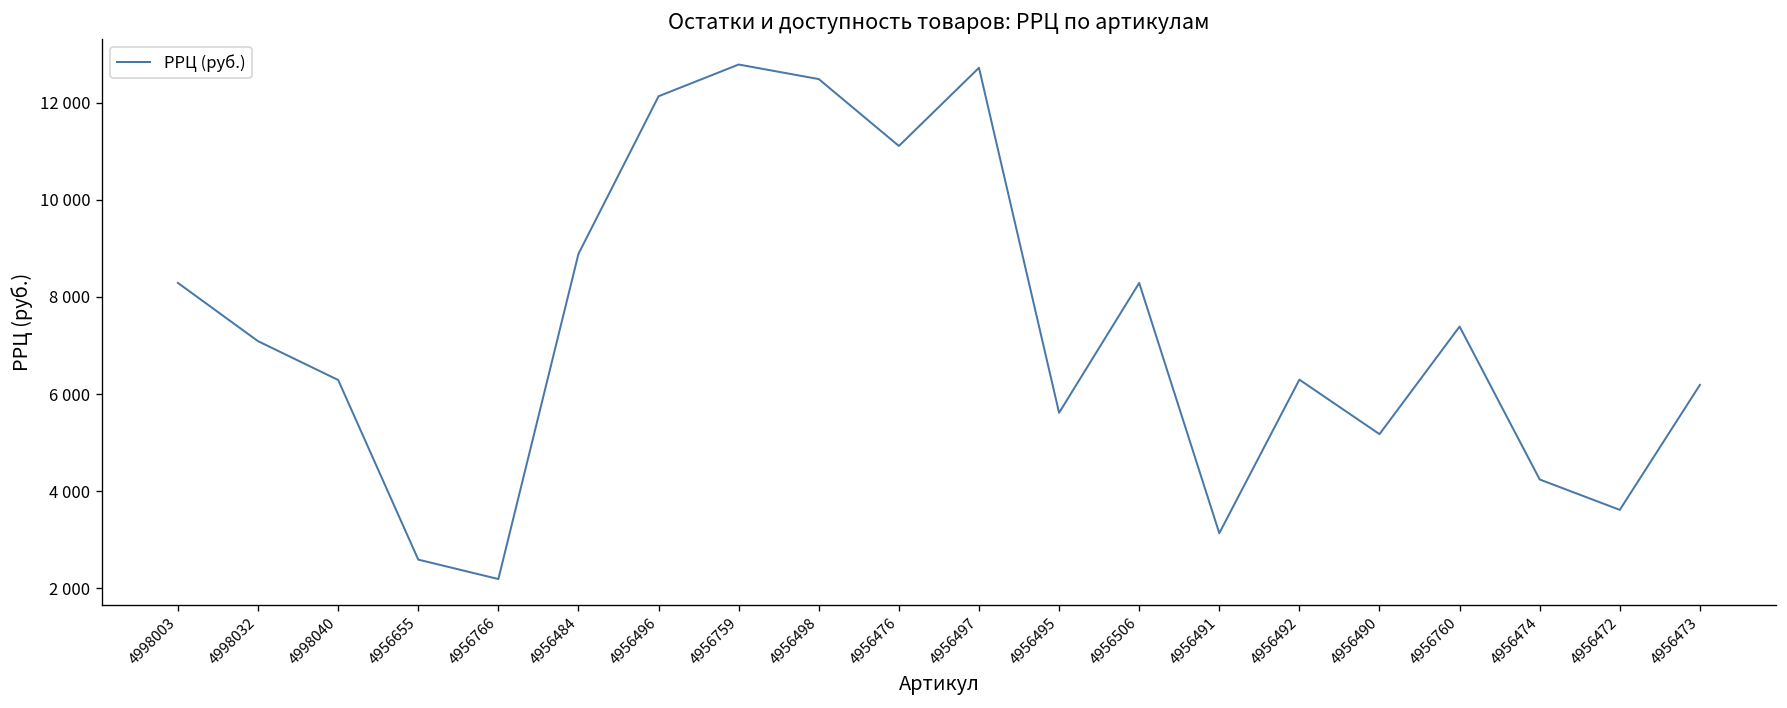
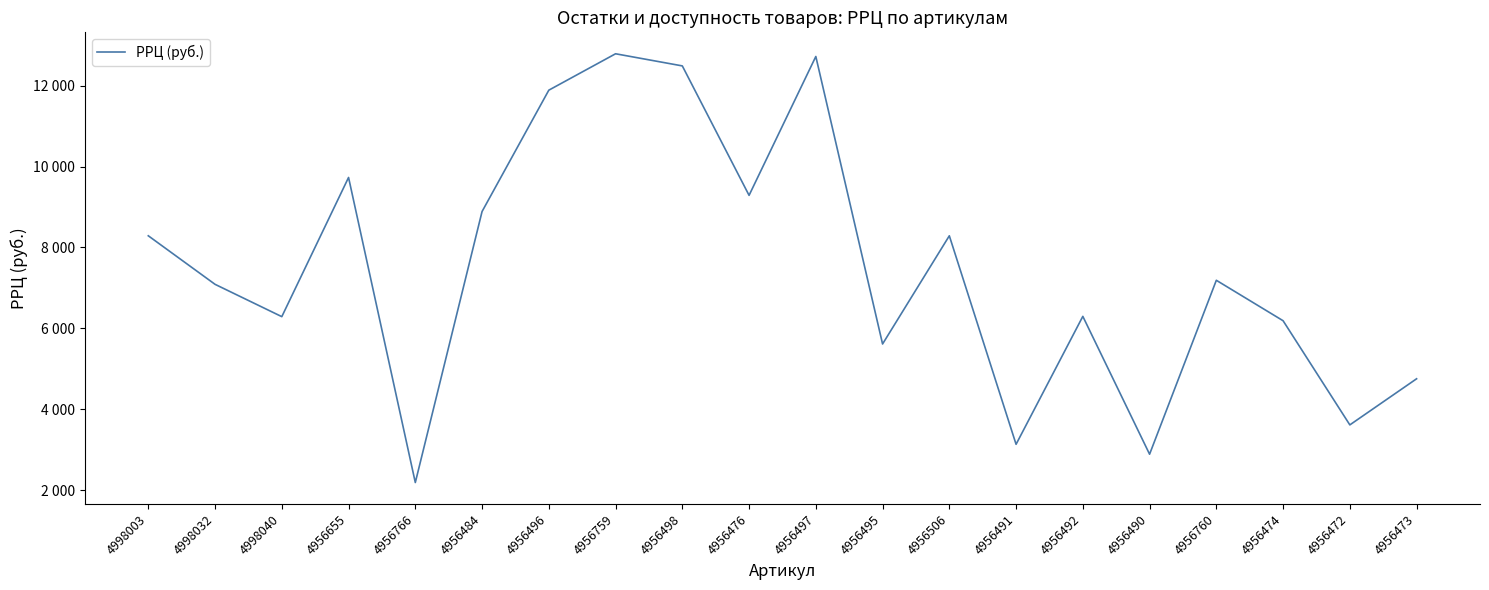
4956655: 2600 -> 9700
4956496: 12100 -> 11900
4956476: 11100 -> 9300
4956490: 5200 -> 2900
4956760: 7400 -> 7200
4956474: 4200 -> 6200
4956473: 6200 -> 4800
